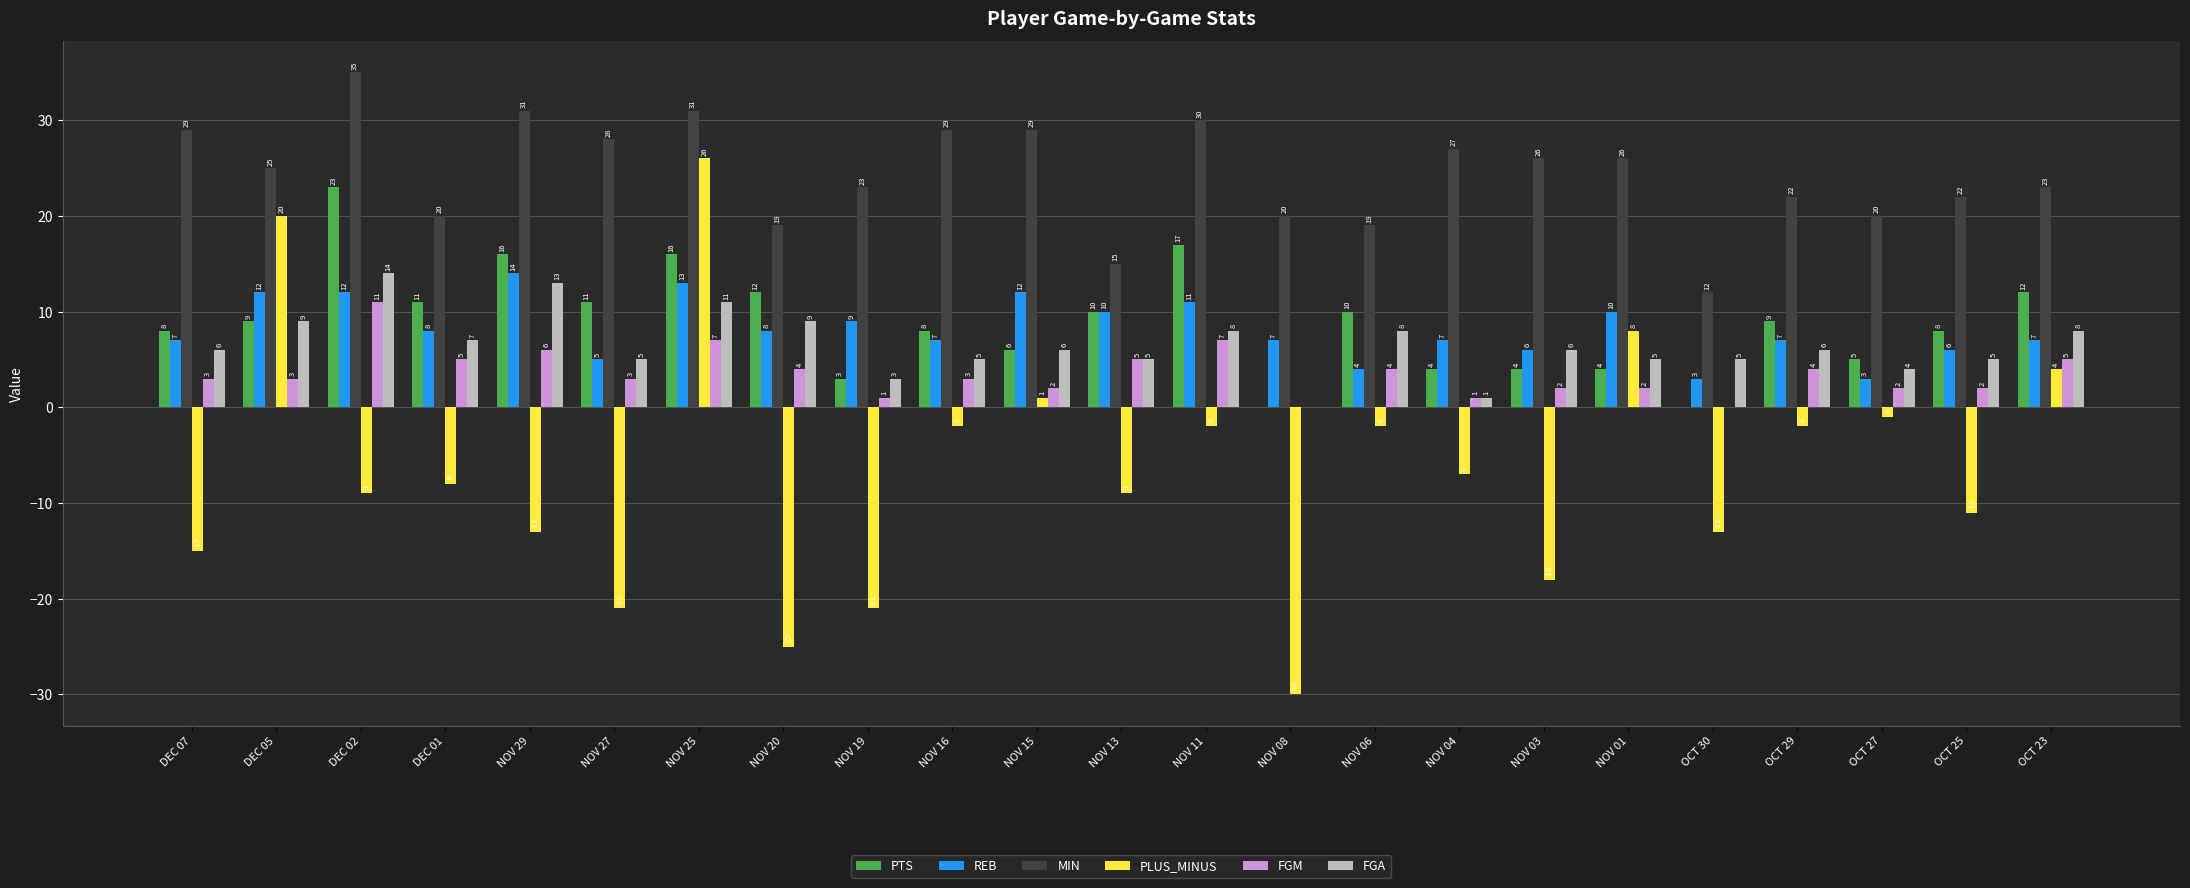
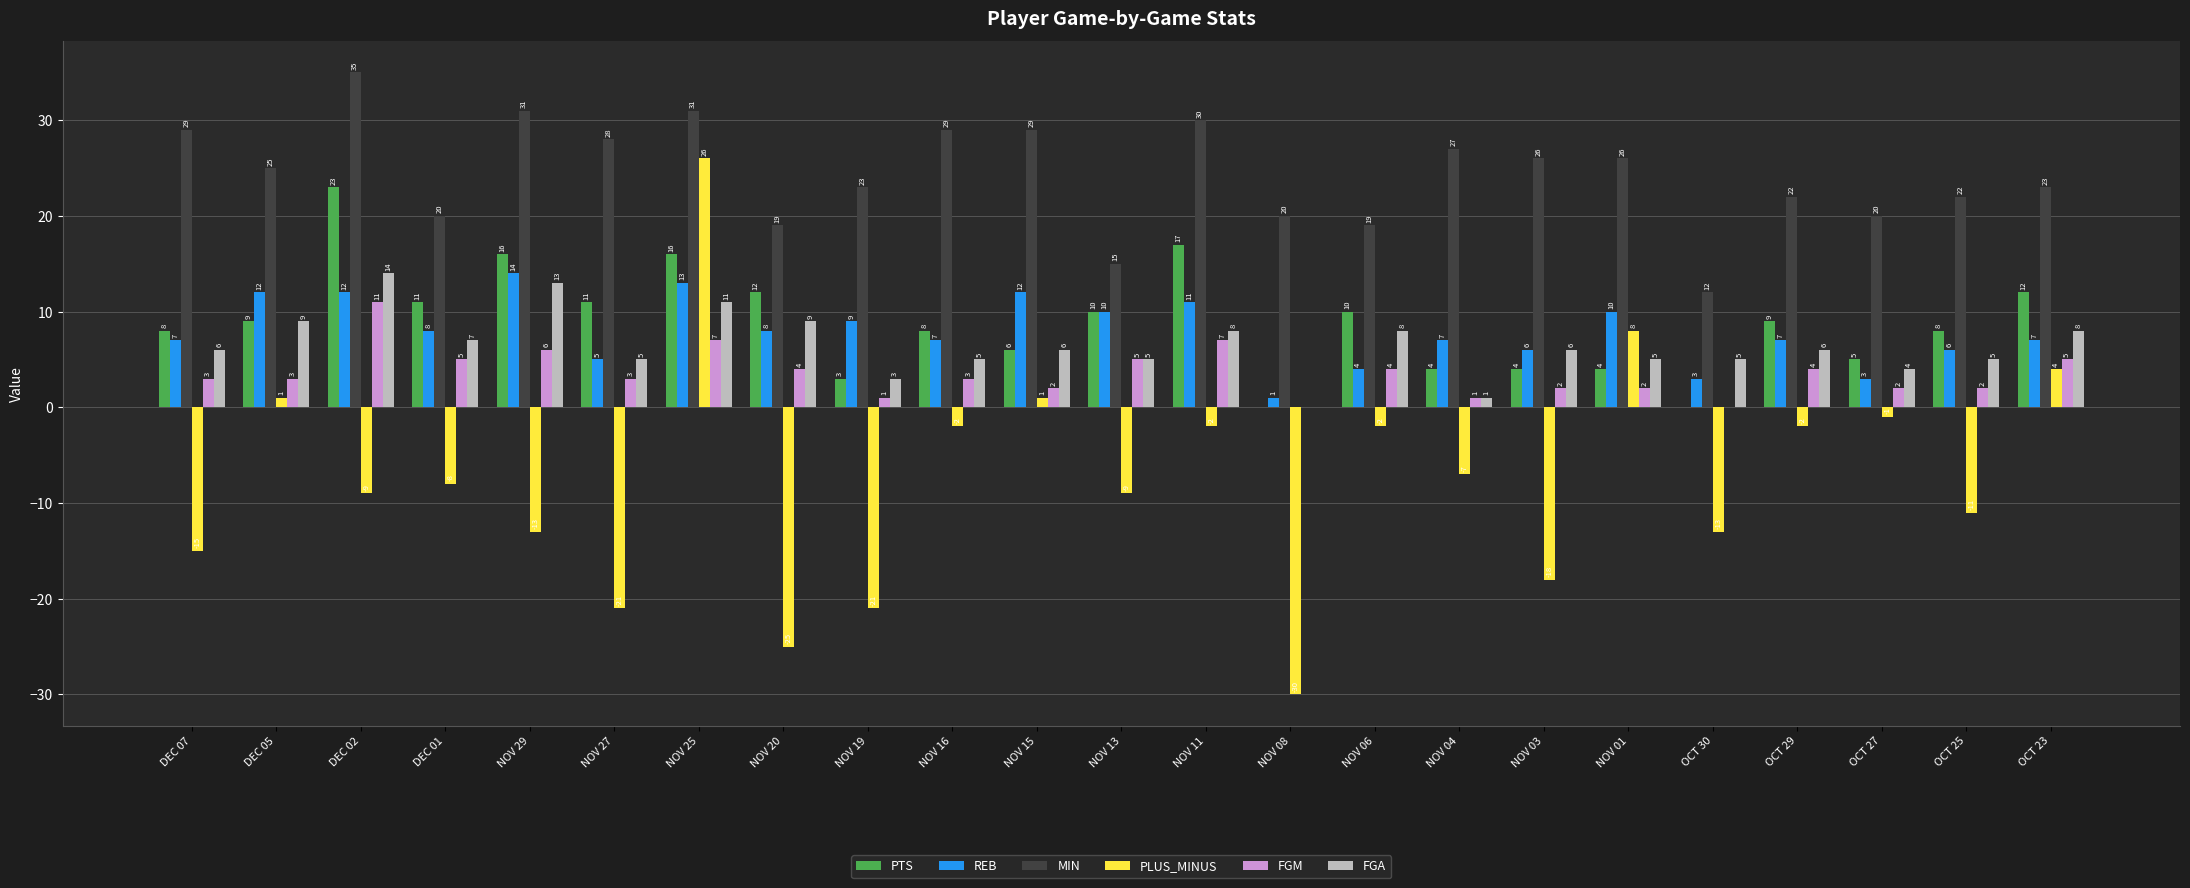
PLUS_MINUS, DEC 05: 20 -> 1
REB, NOV 08: 7 -> 1
